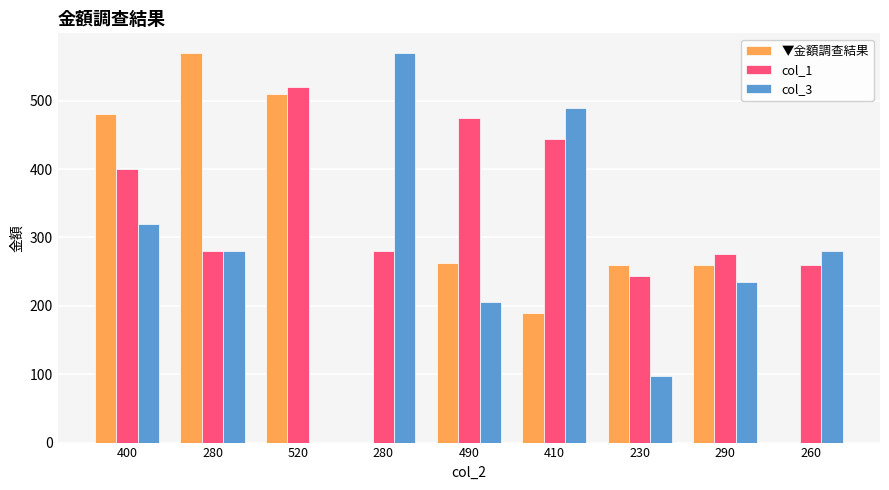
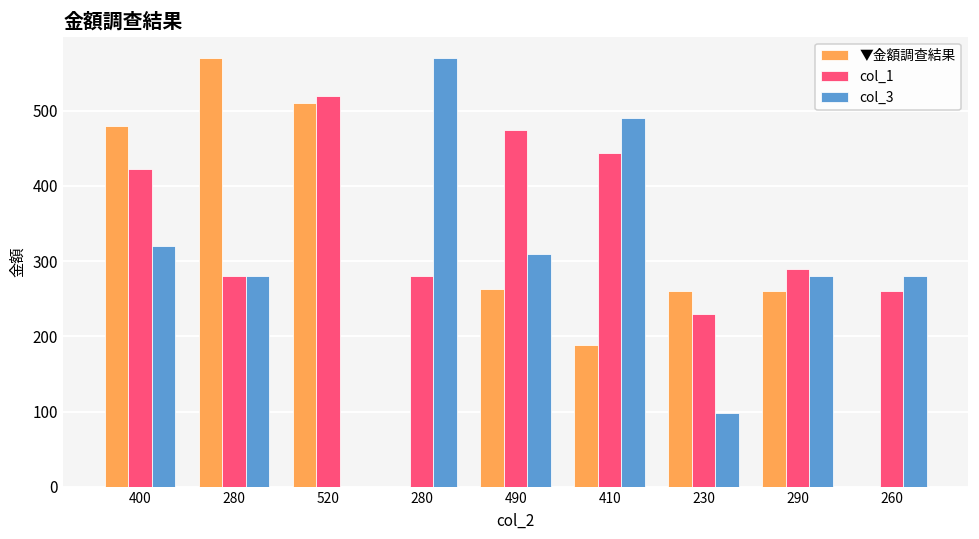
col_1, 400: 400 -> 420
col_3, 490: 210 -> 310
col_1, 230: 240 -> 230
col_1, 290: 280 -> 290
col_3, 290: 240 -> 280
